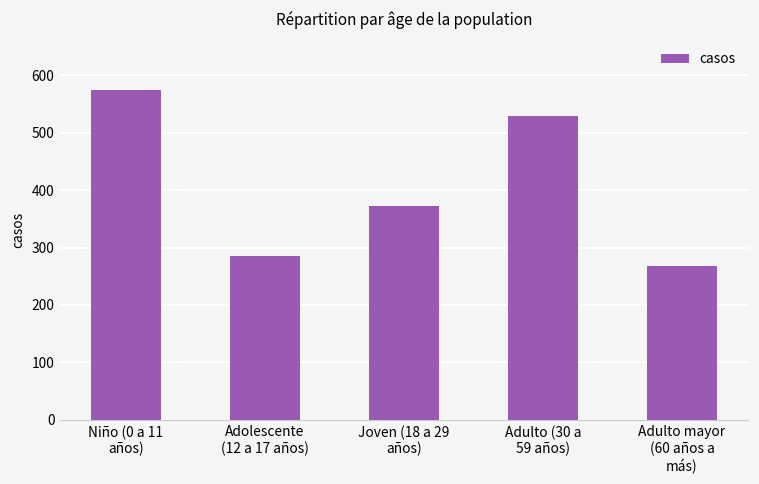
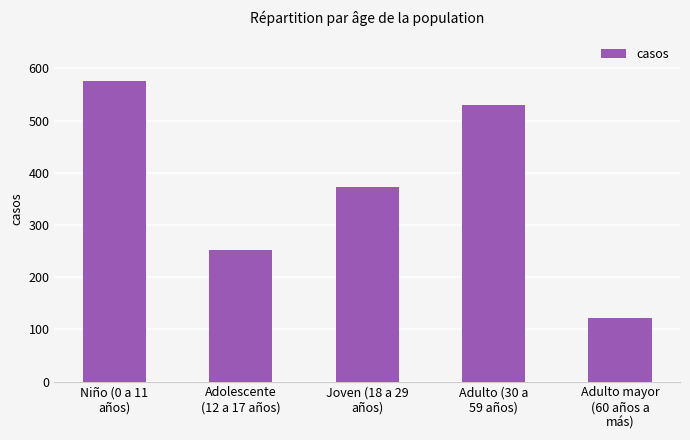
Adolescente (12 a 17 años): 290 -> 250
Adulto mayor (60 años a más): 270 -> 120
